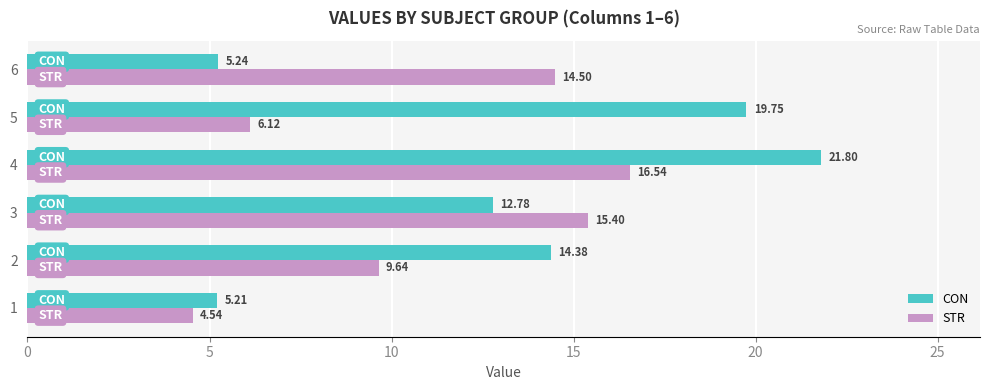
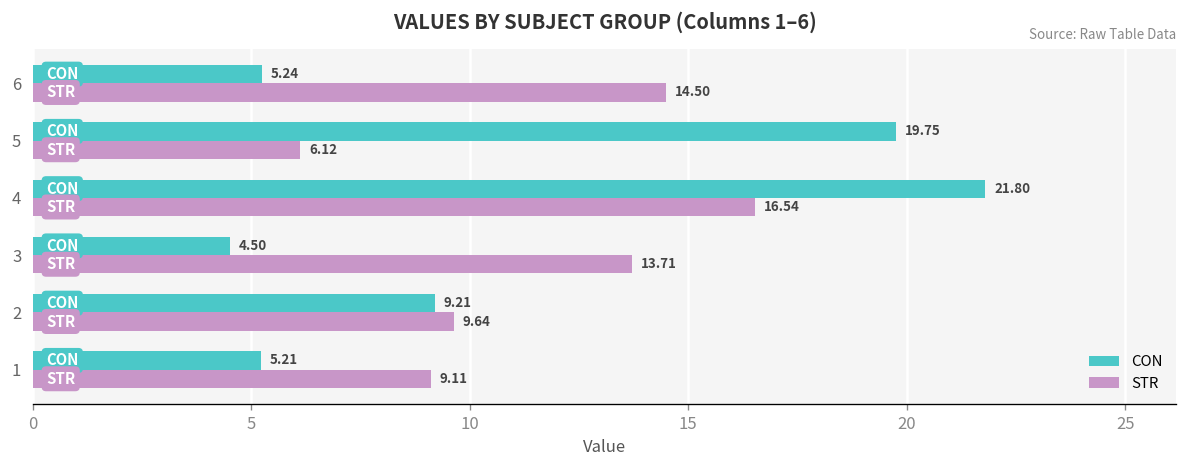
CON, 3: 12.78 -> 4.50
STR, 3: 15.40 -> 13.71
CON, 2: 14.38 -> 9.21
STR, 1: 4.54 -> 9.11
